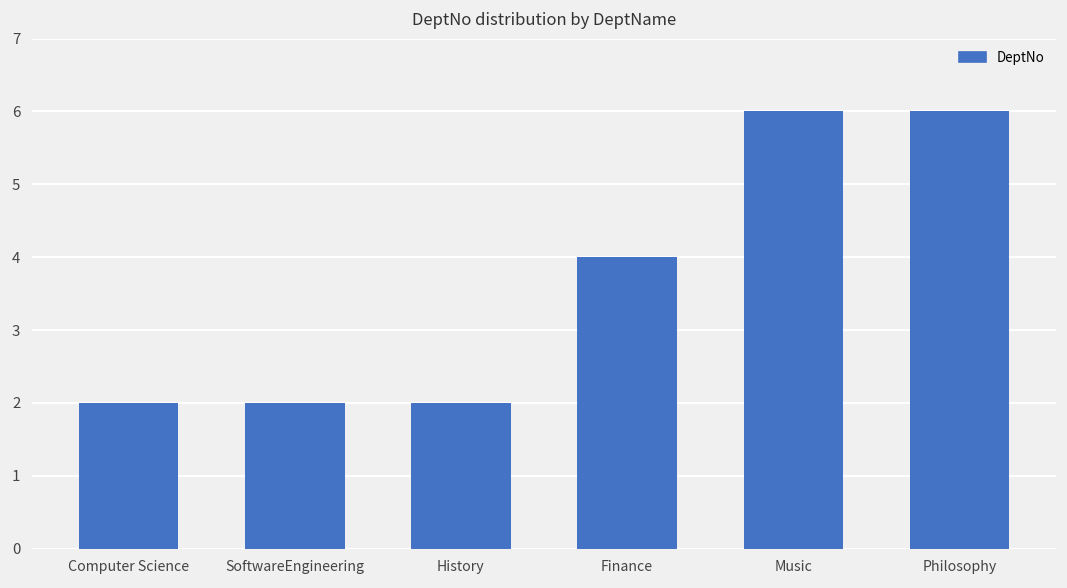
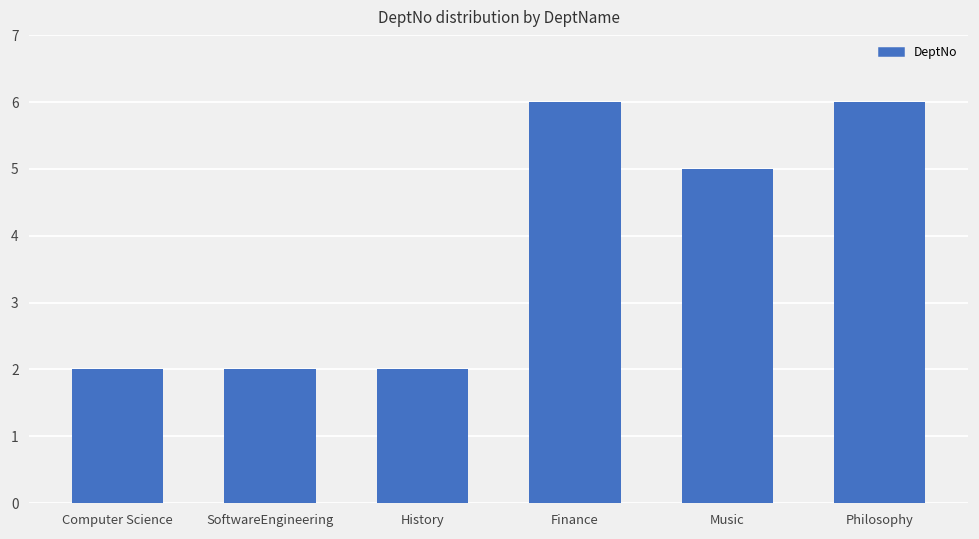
Finance: 4 -> 6
Music: 6 -> 5
